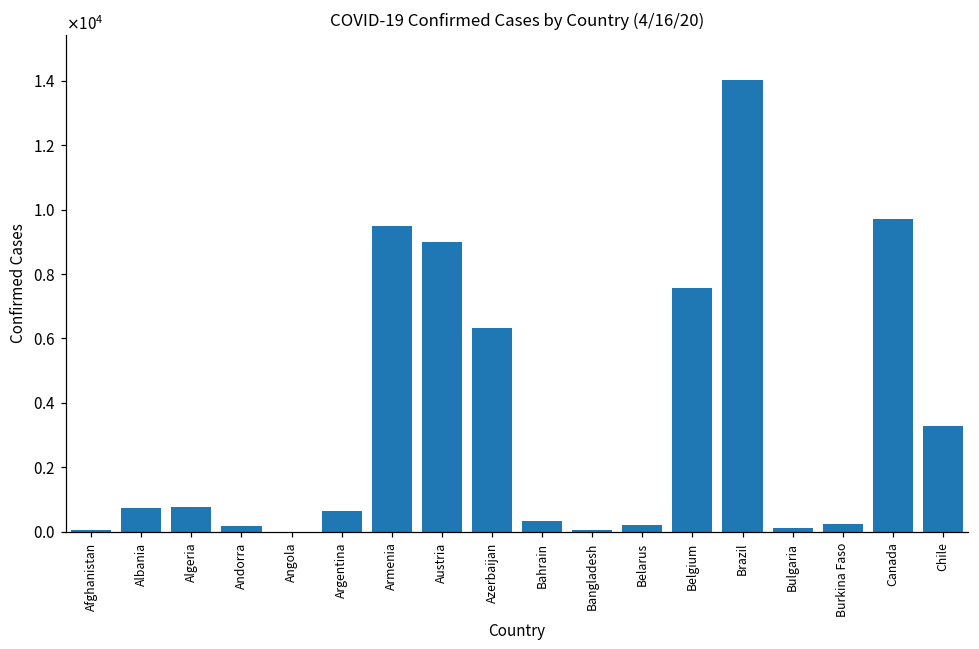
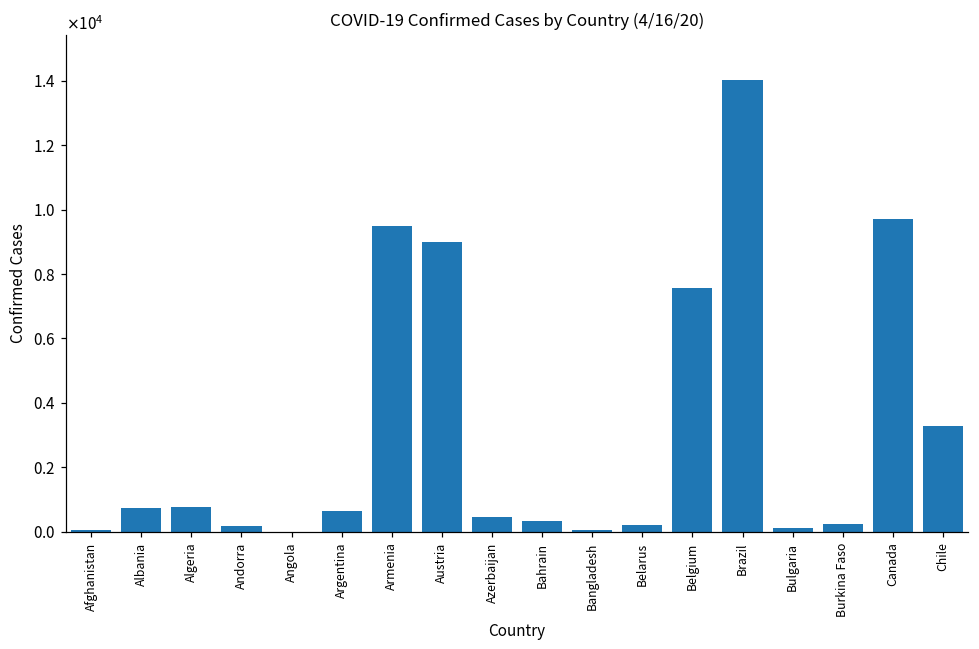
Azerbaijan: 6300 -> 500
